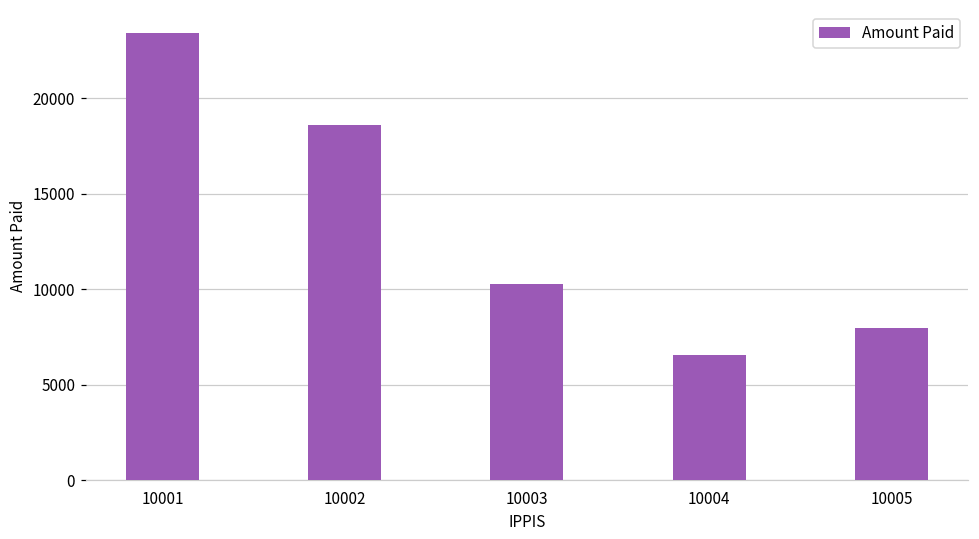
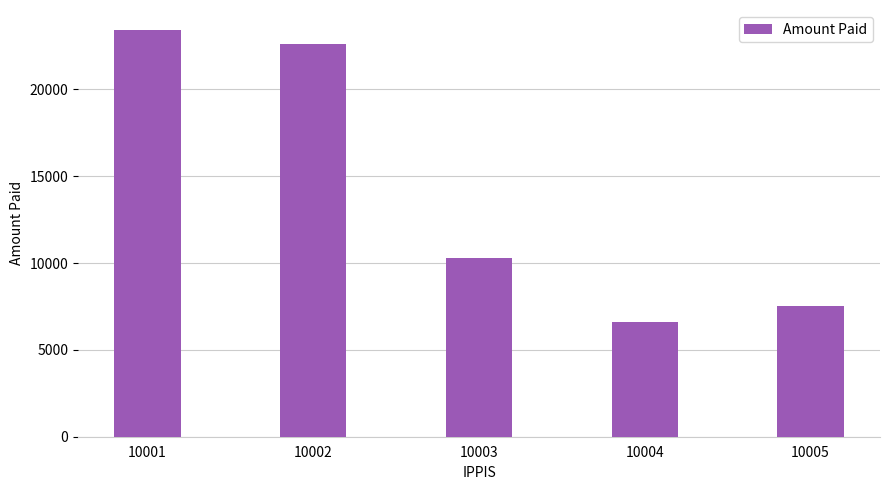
10002: 18600 -> 22600
10005: 8000 -> 7500
